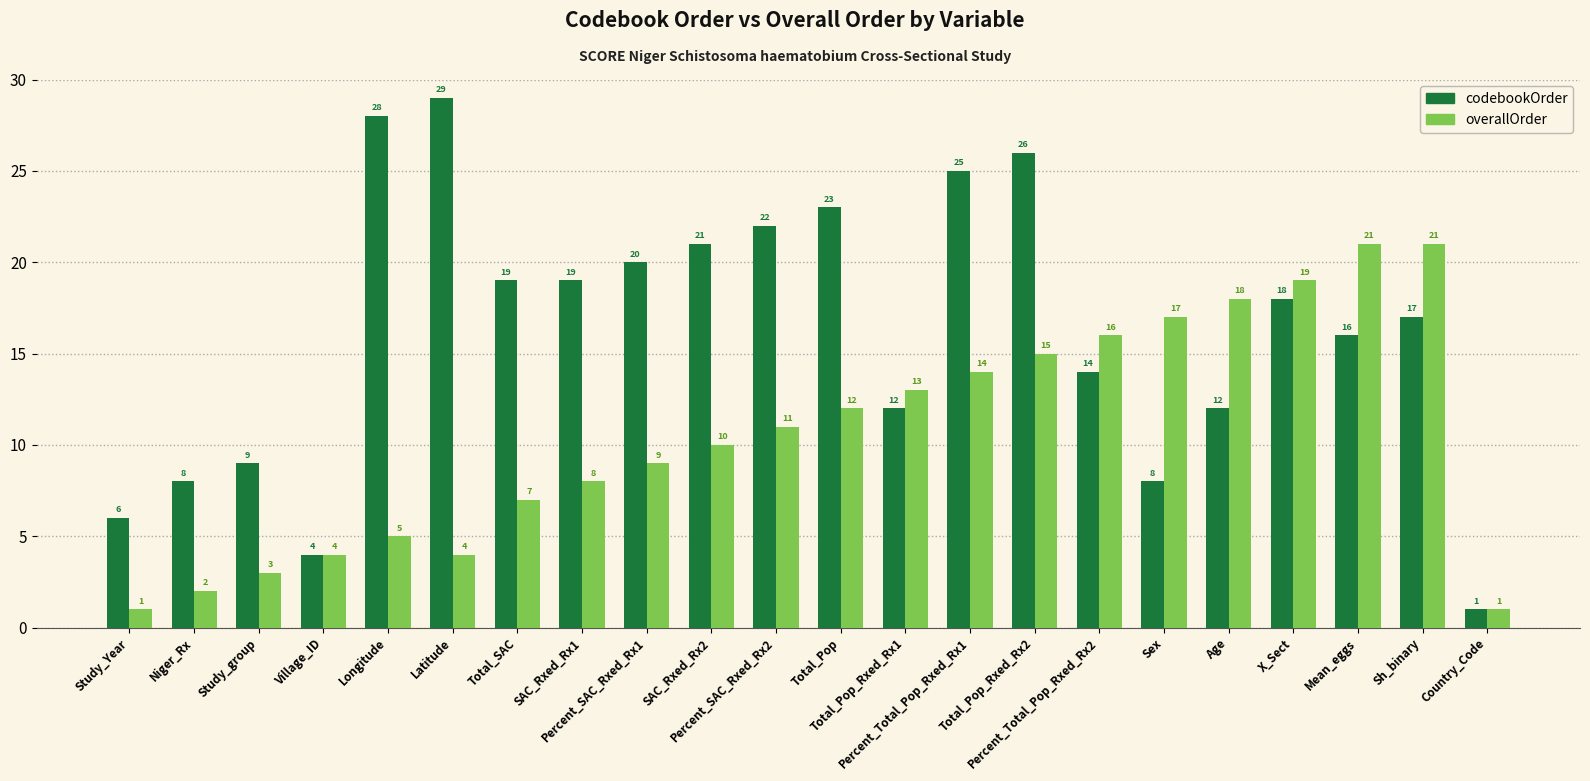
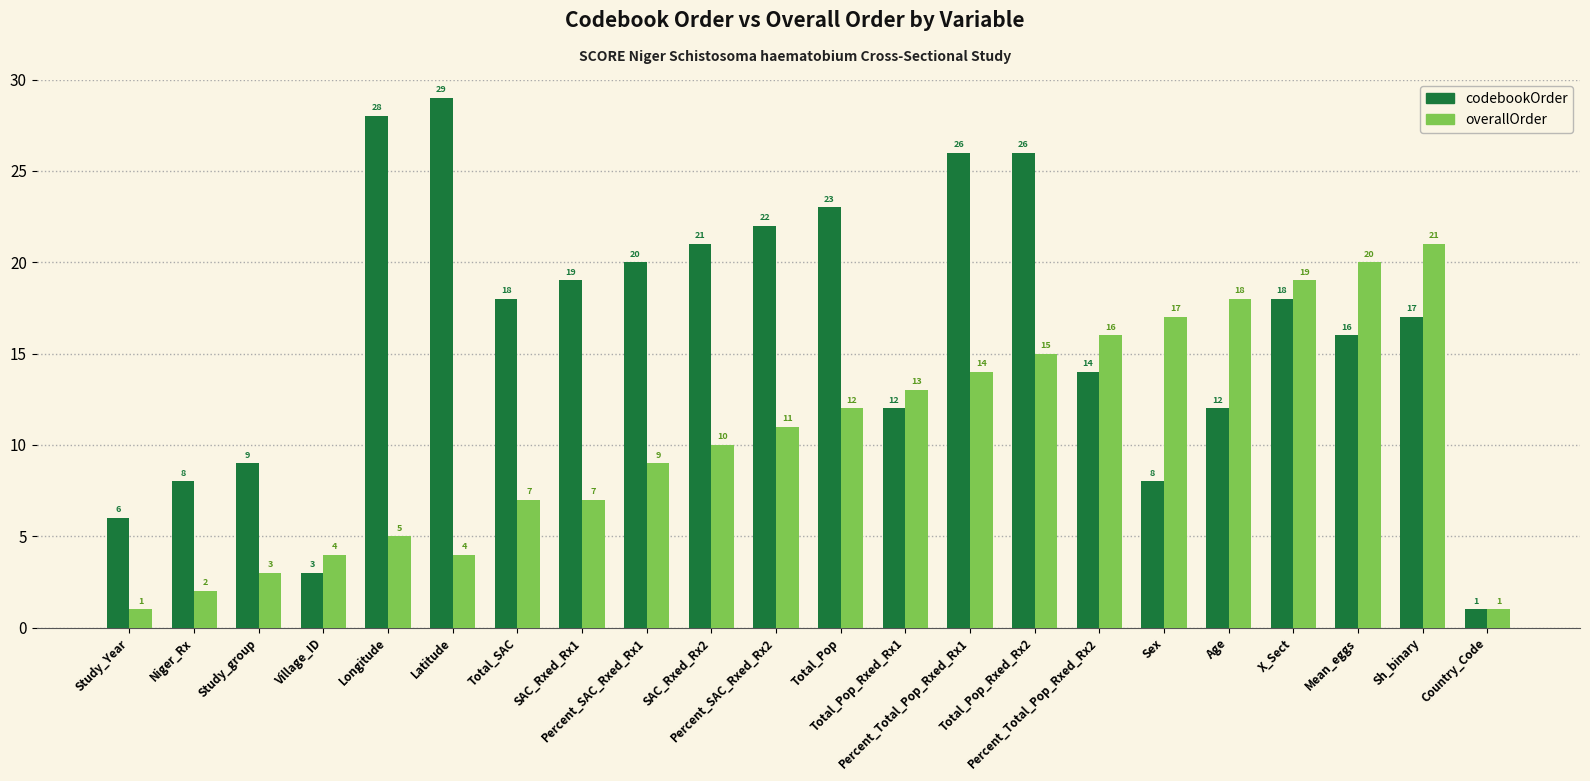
codebookOrder, Village_ID: 4 -> 3
codebookOrder, Total_SAC: 19 -> 18
overallOrder, SAC_Rxed_Rx1: 8 -> 7
codebookOrder, Percent_Total_Pop_Rxed_Rx1: 25 -> 26
overallOrder, Mean_eggs: 21 -> 20
